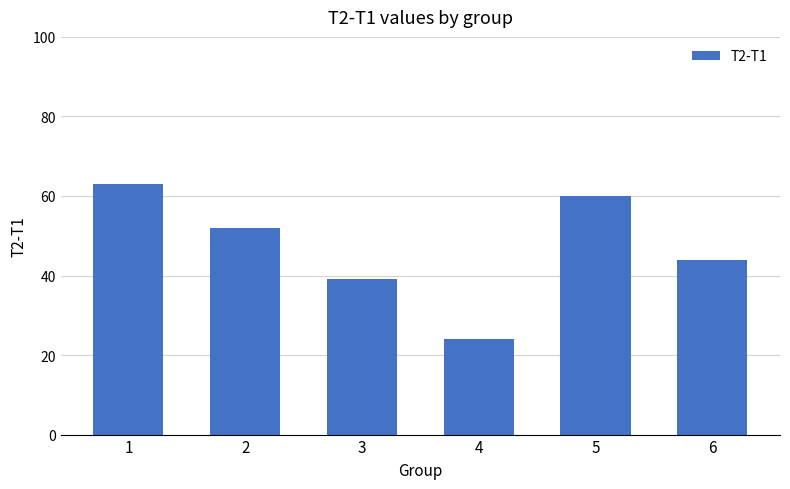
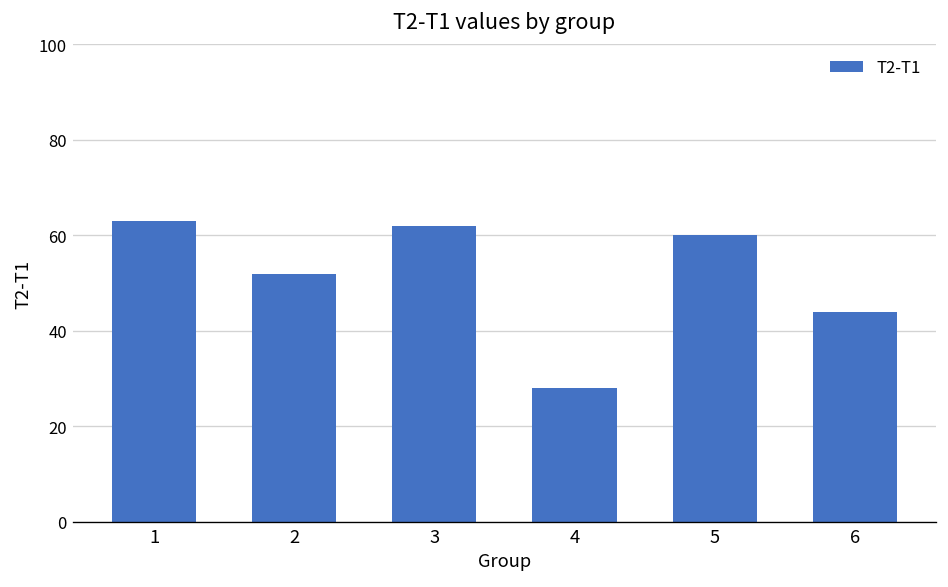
3: 39 -> 62
4: 24 -> 28
